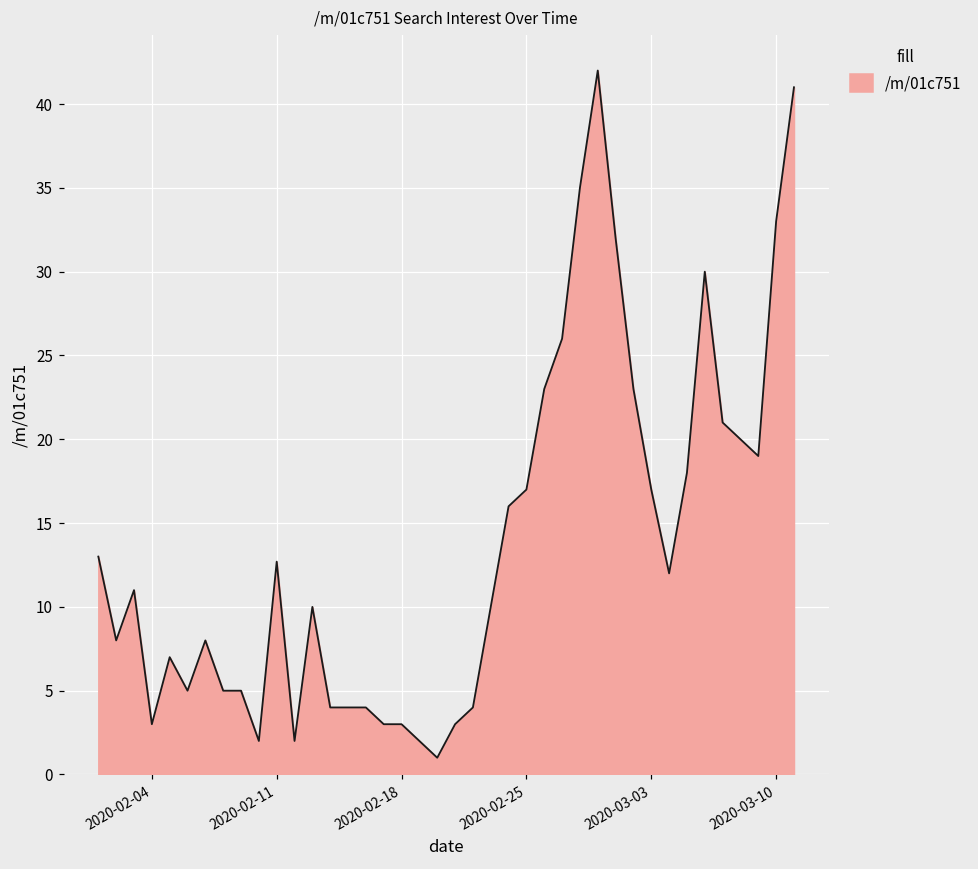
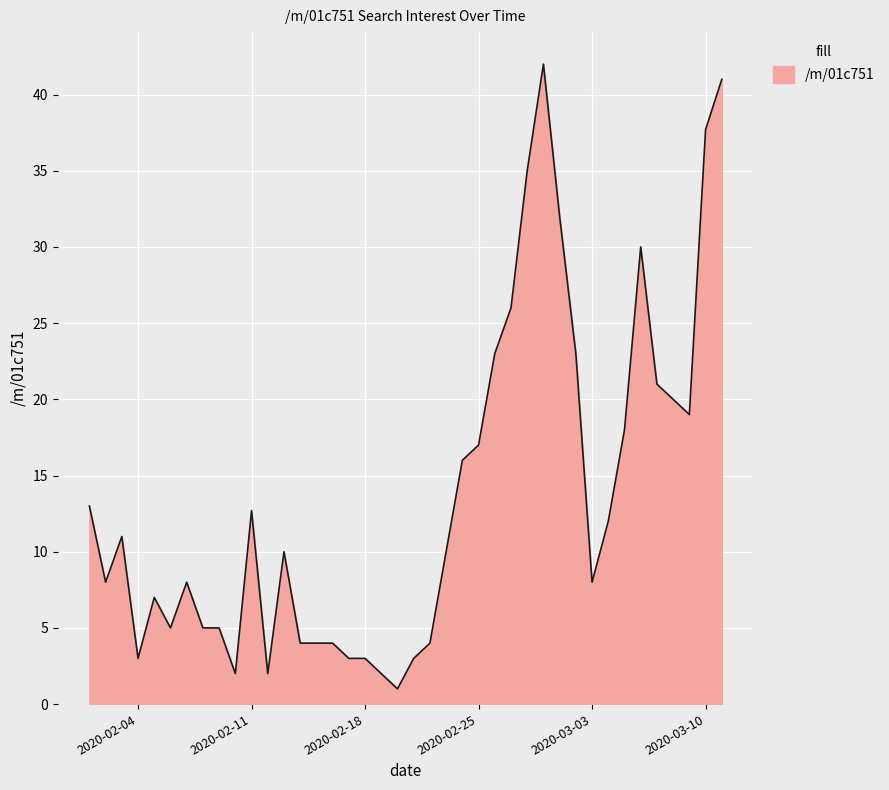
2020-03-03: 17 -> 8
2020-03-10: 33.0 -> 37.7
